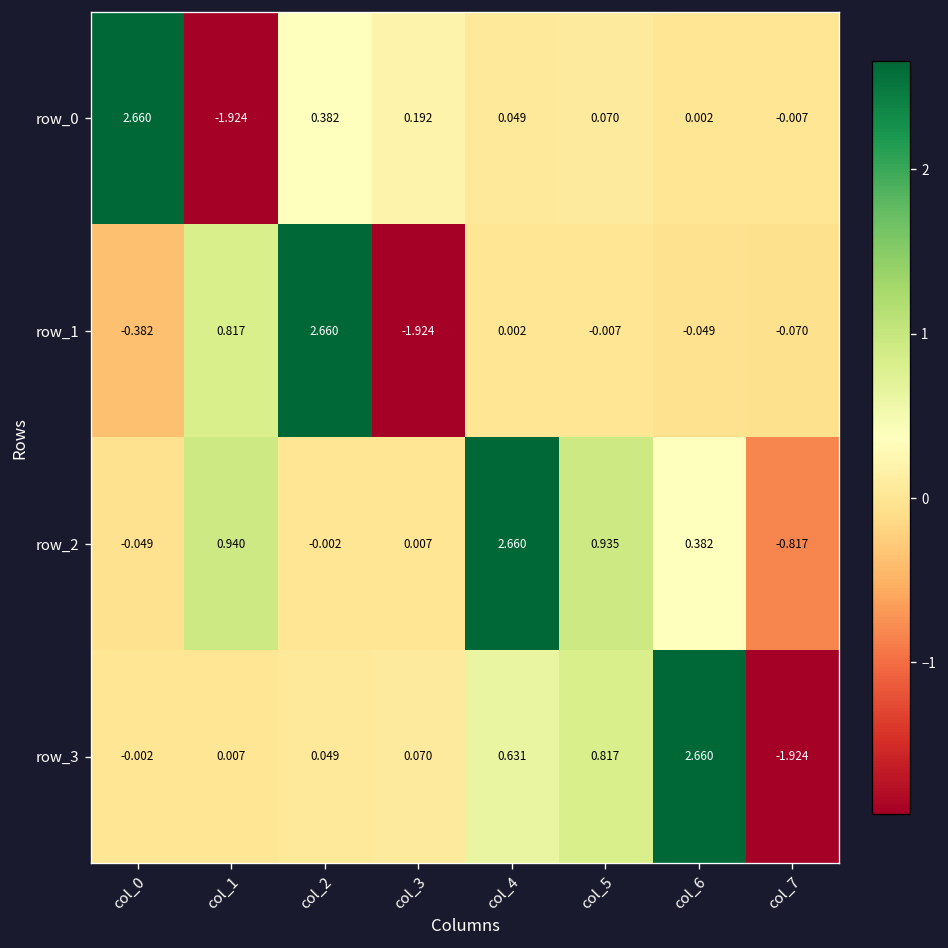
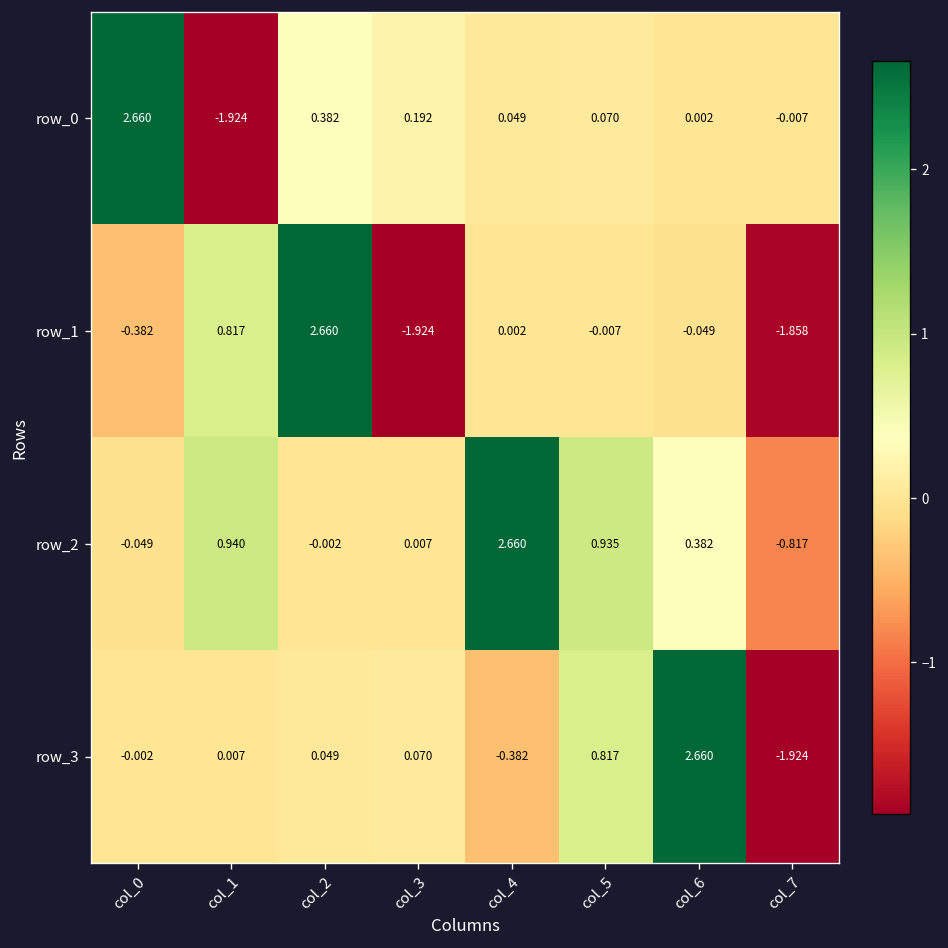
row_1, col_7: -0.070 -> -1.858
row_3, col_4: 0.631 -> -0.382
